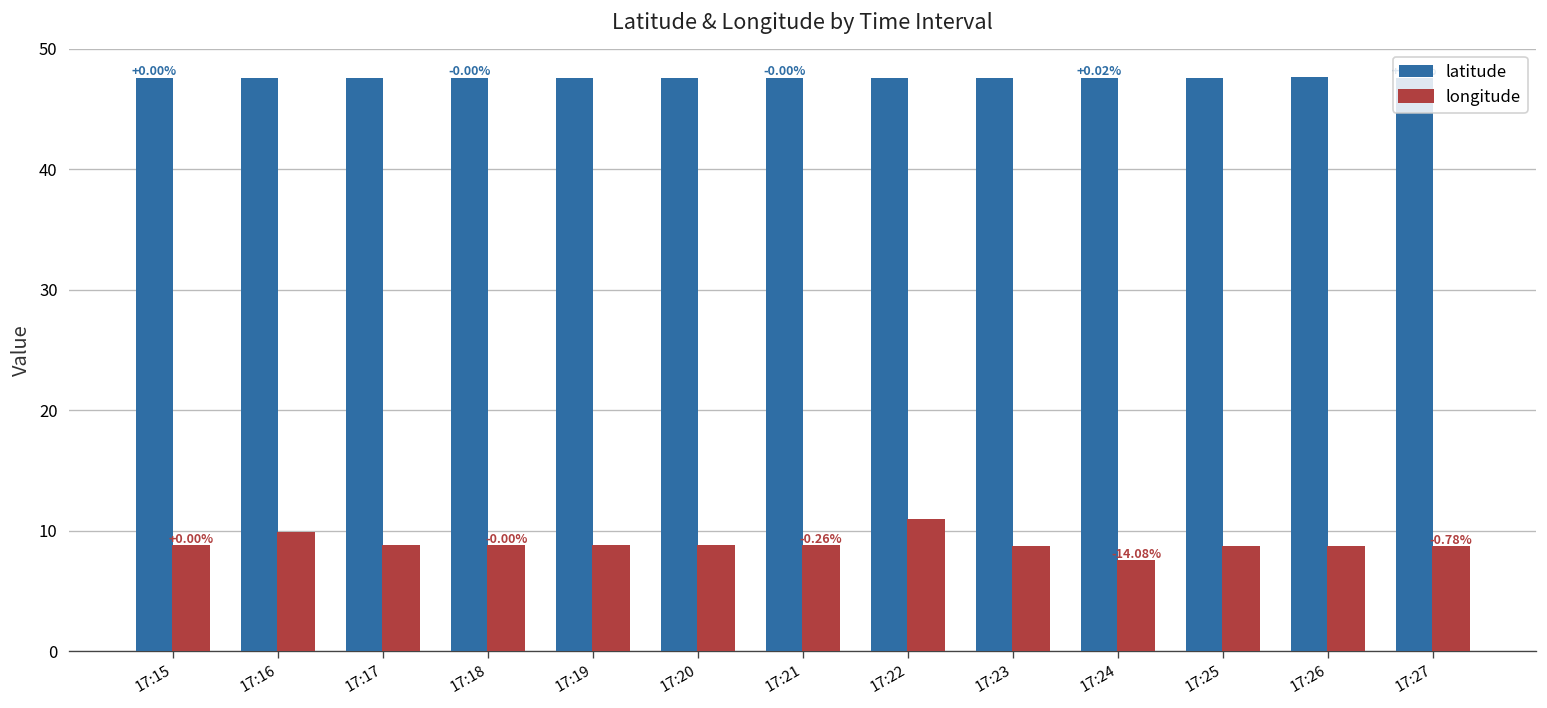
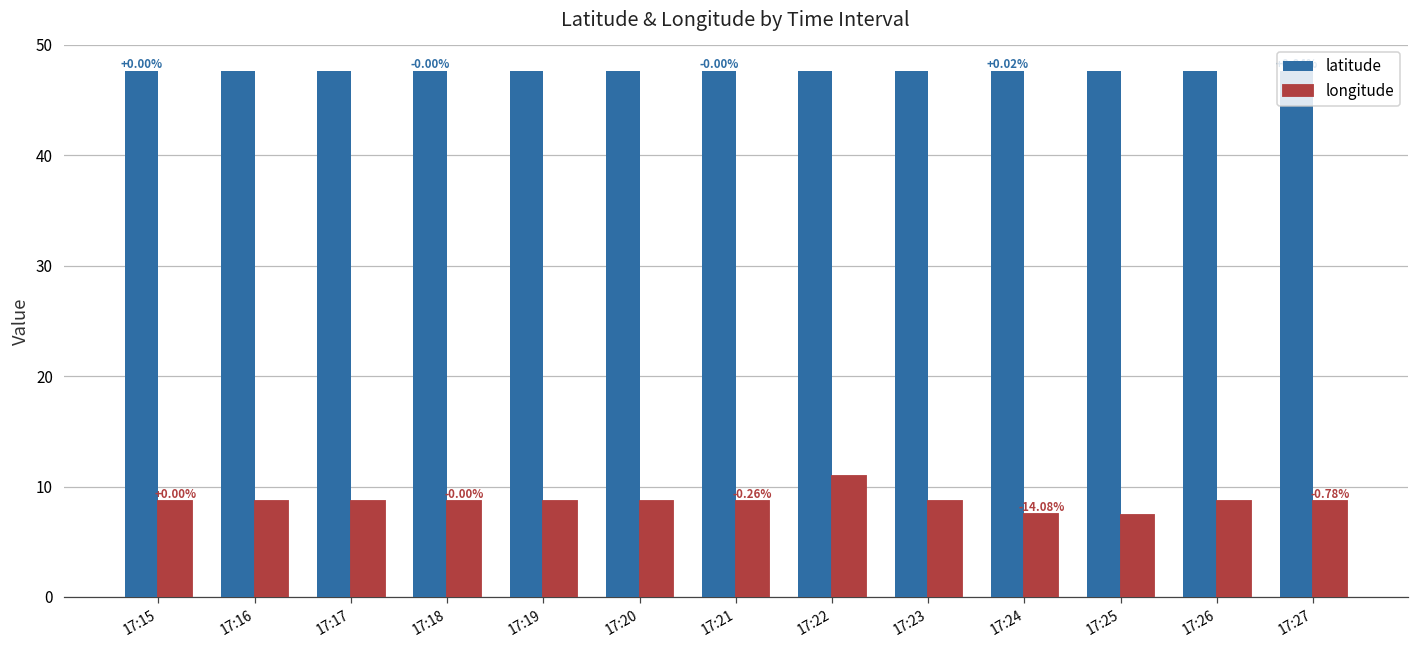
longitude, 17:16: 9.8 -> 8.7
longitude, 17:25: 8.7 -> 7.4
